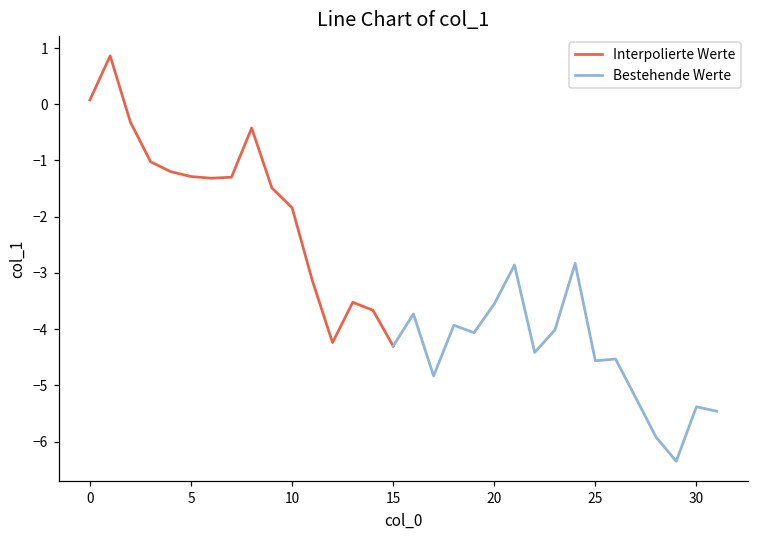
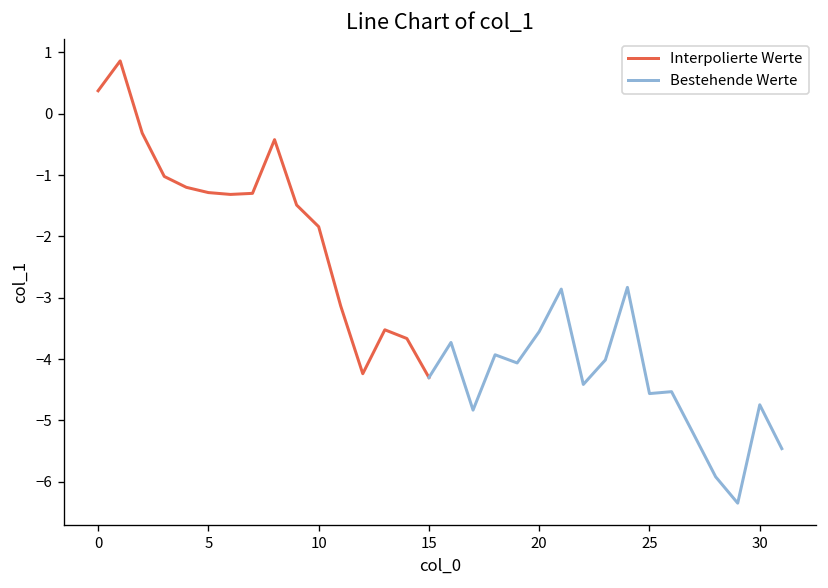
Interpolierte Werte, 0: 0.1 -> 0.4
Bestehende Werte, 30: -5.4 -> -4.7
